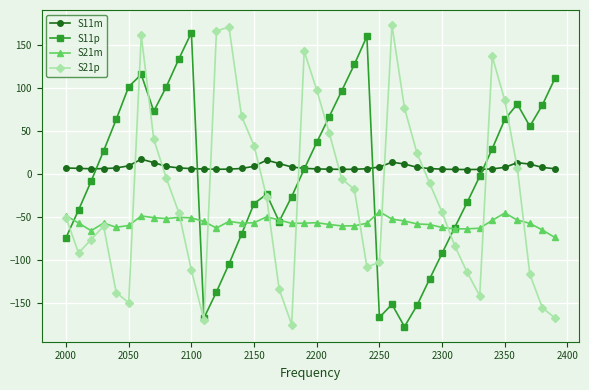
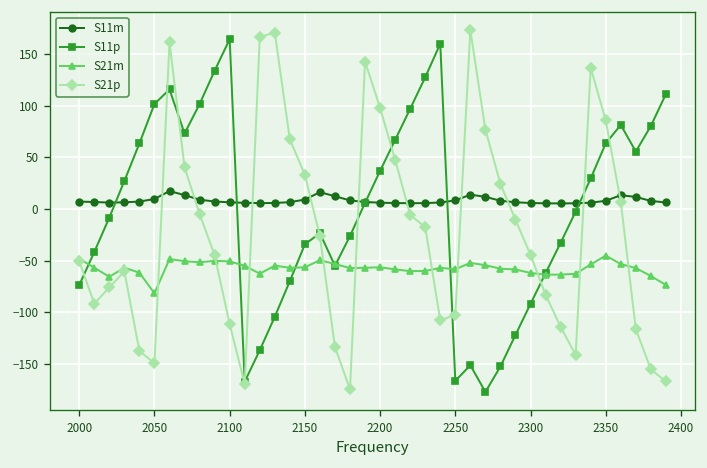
S21m, 2050: -60 -> -80
S21m, 2250: -40 -> -60
